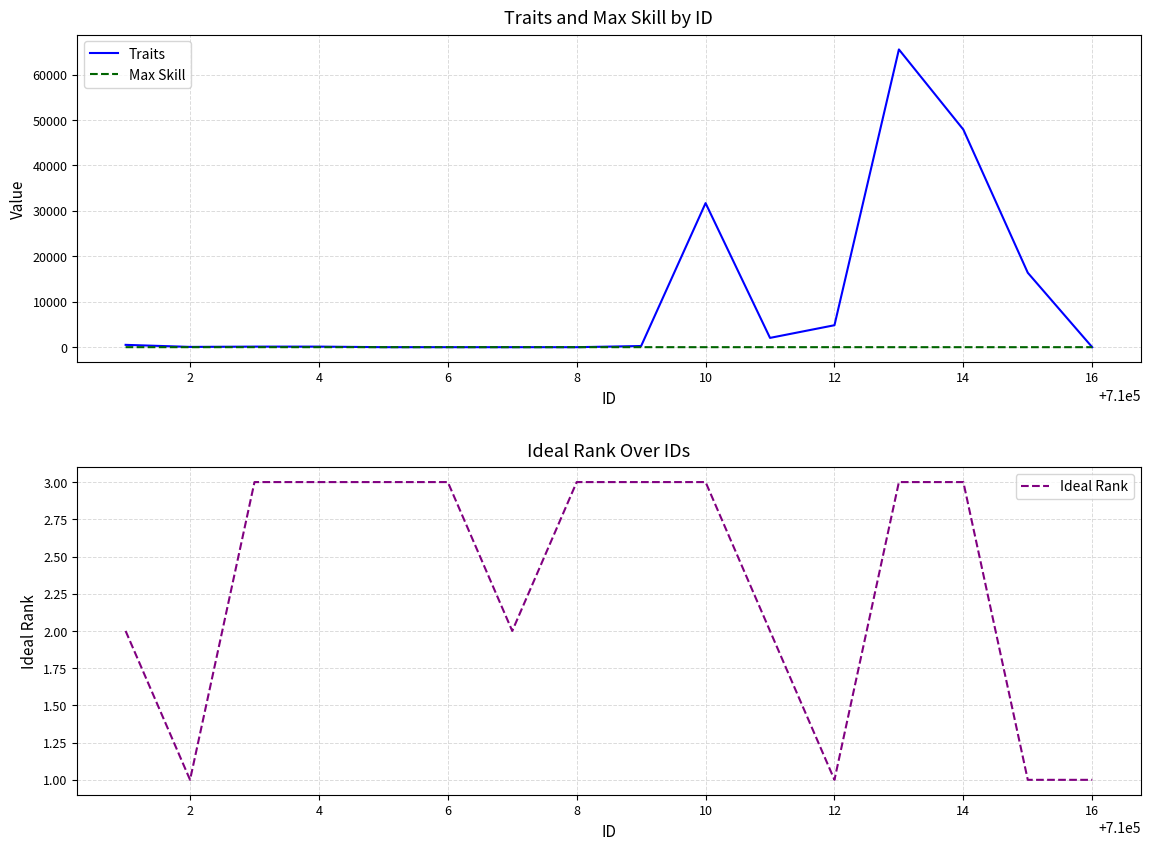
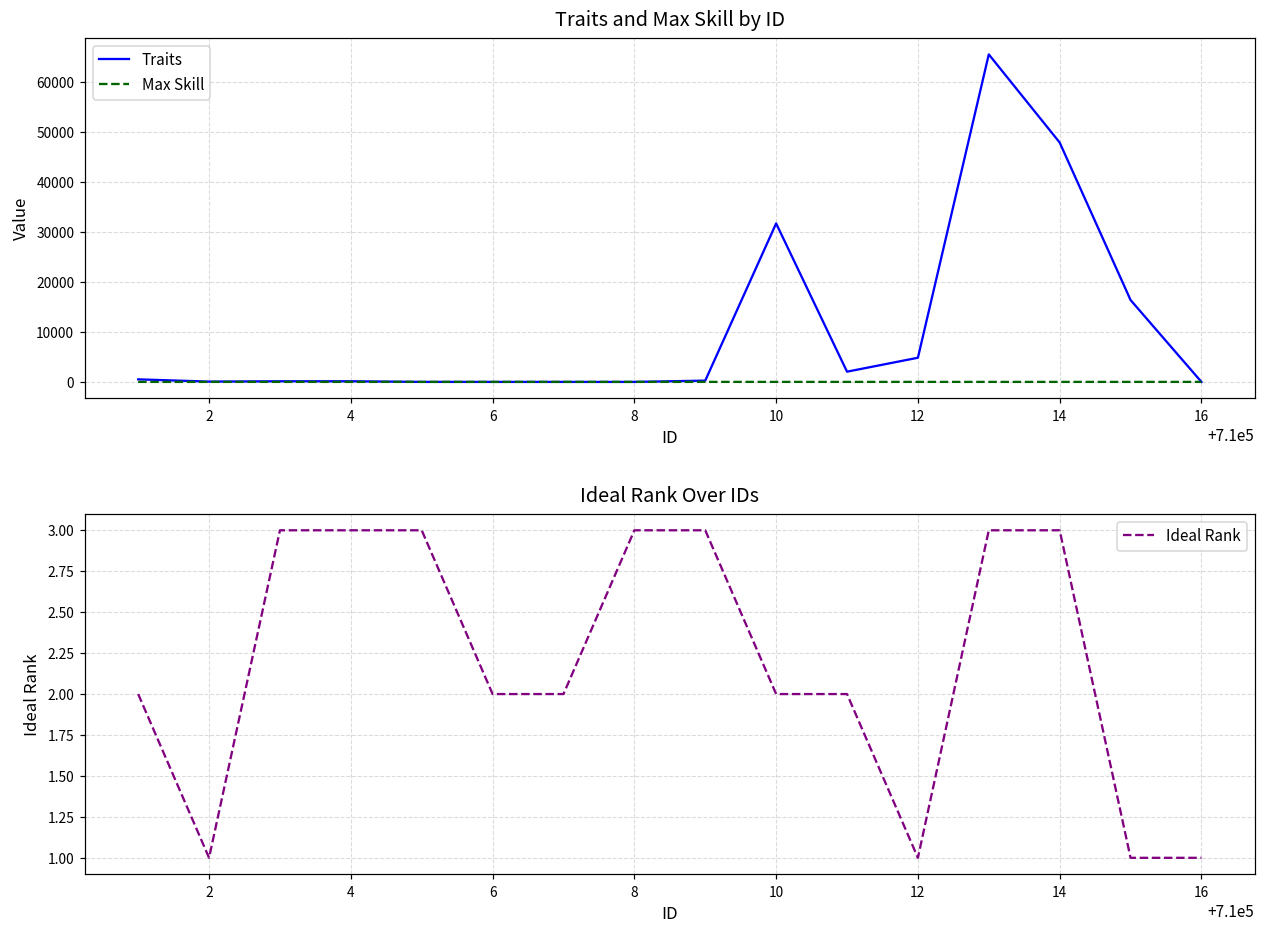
Ideal Rank Over IDs, 6: 3 -> 2
Ideal Rank Over IDs, 10: 3 -> 2
